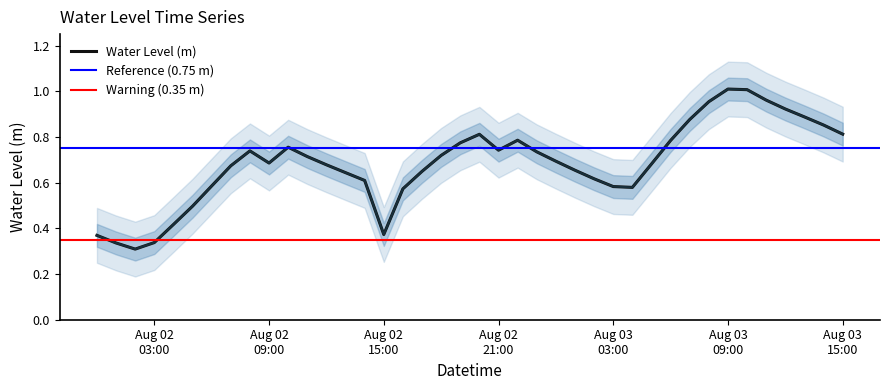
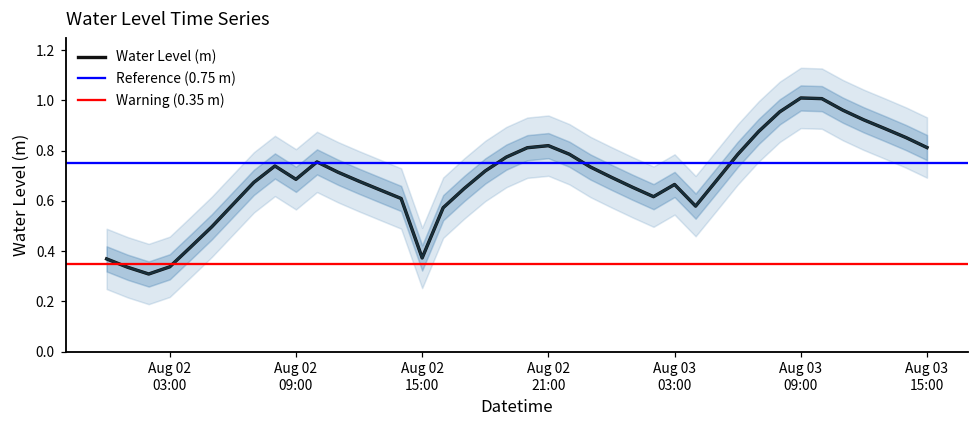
Water Level (m), Aug 02 21:00: 0.74 -> 0.82
Water Level (m), Aug 03 03:00: 0.58 -> 0.67
